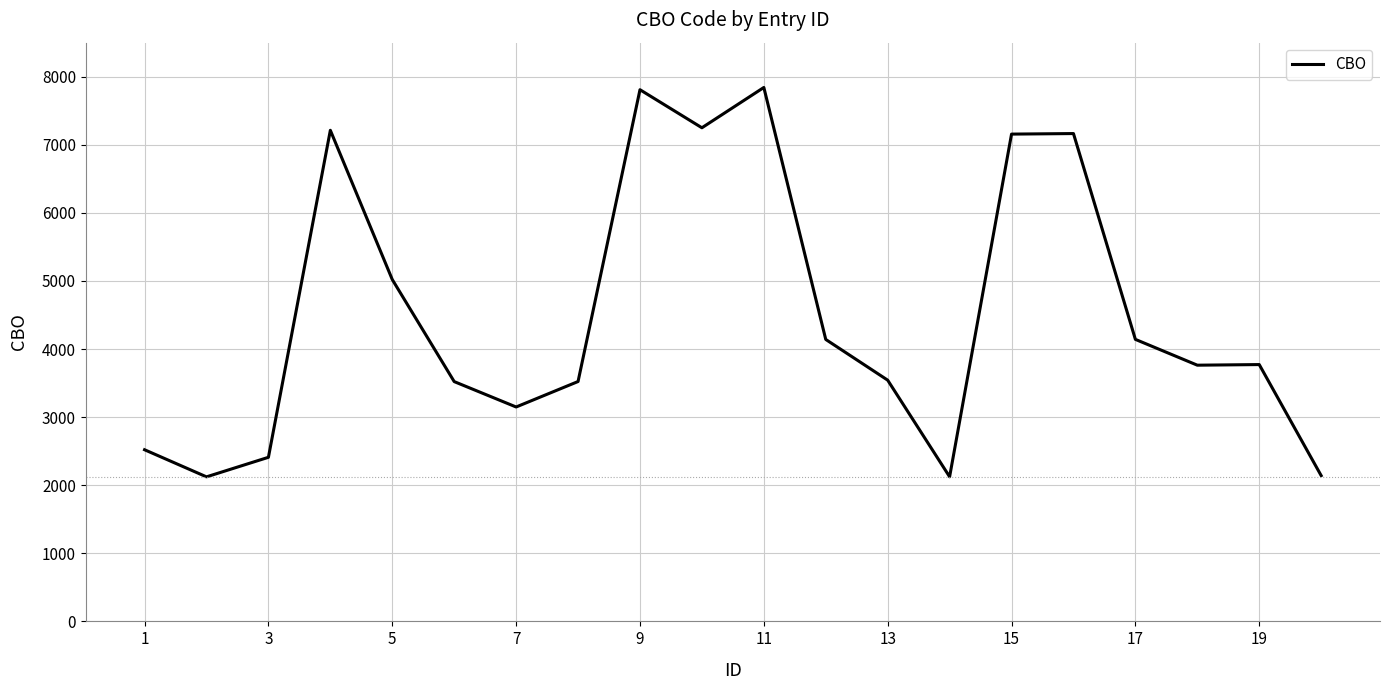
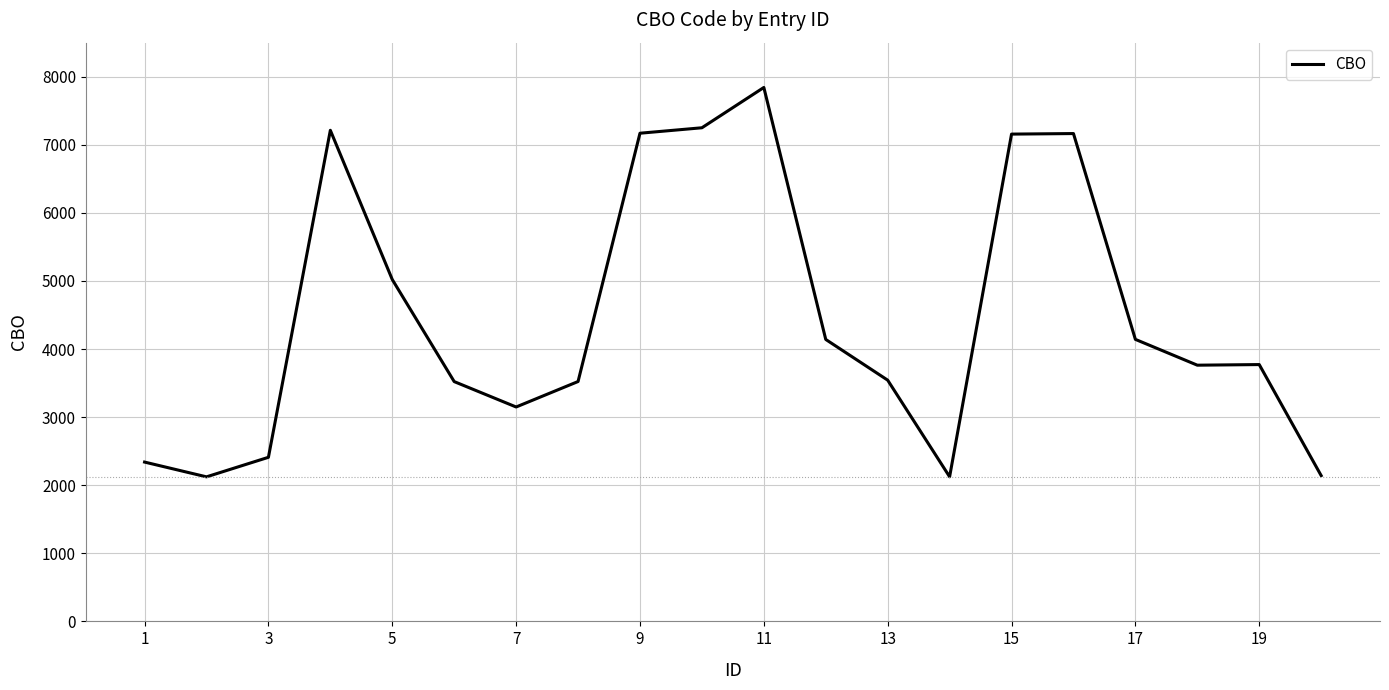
1: 2500 -> 2300
9: 7800 -> 7200
